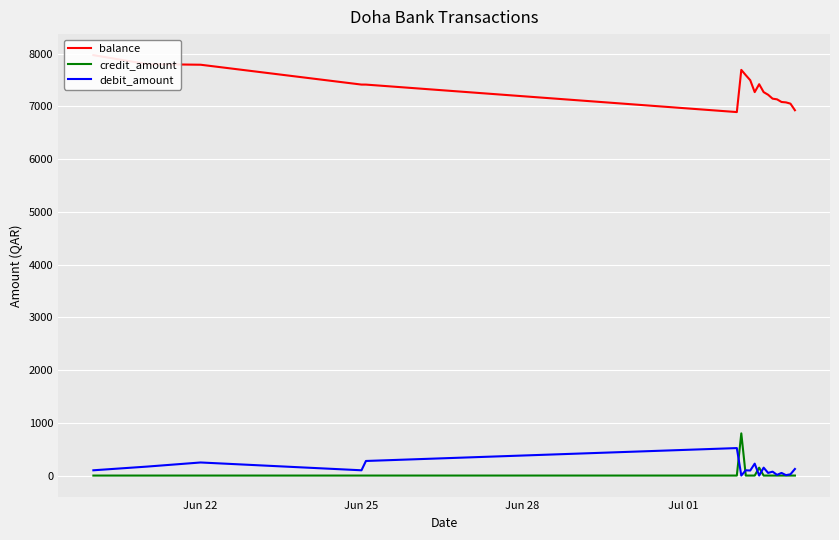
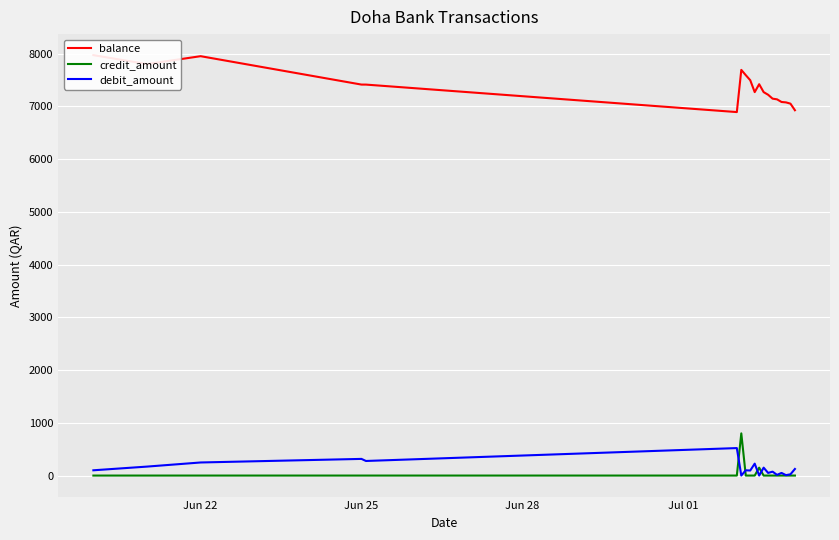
balance, Jun 22: 7800 -> 8000
debit_amount, Jun 25: 100 -> 300
